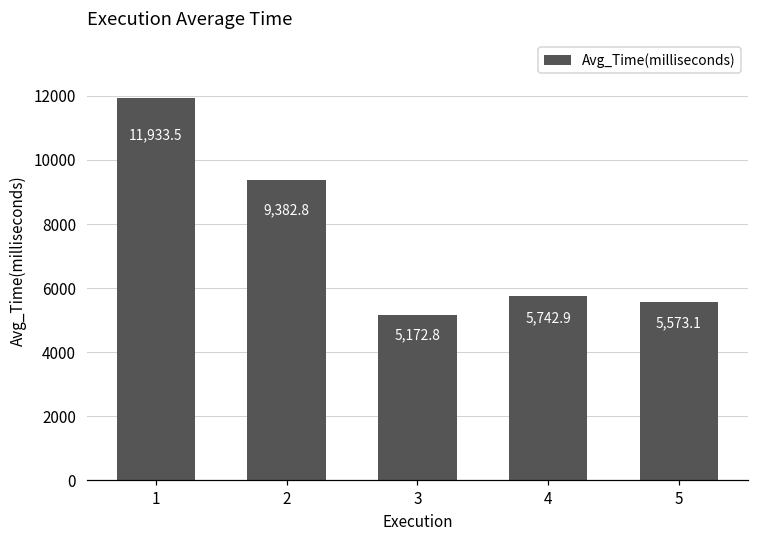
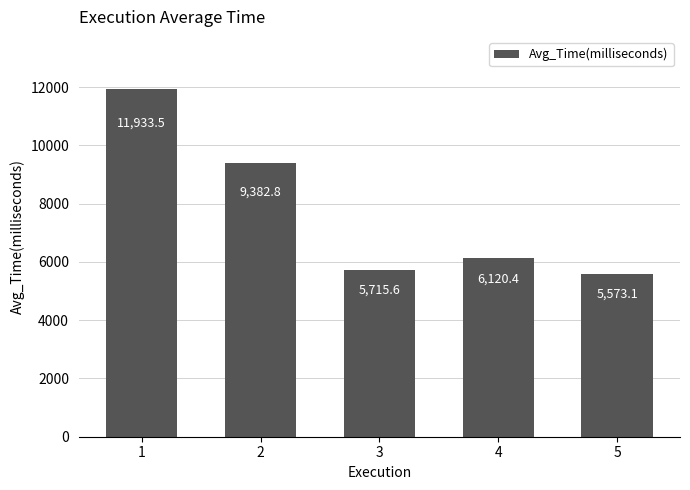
3: 5,172.8 -> 5,715.6
4: 5,742.9 -> 6,120.4
